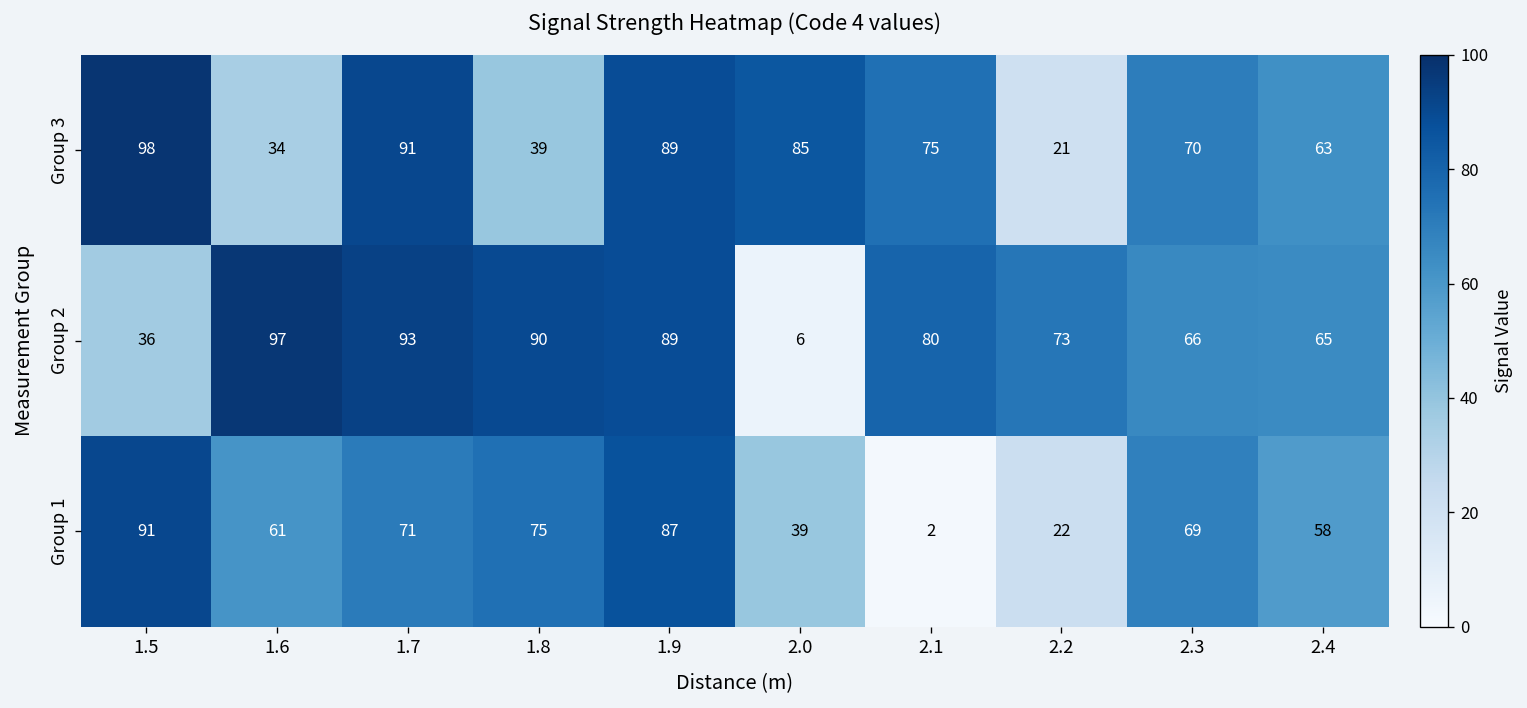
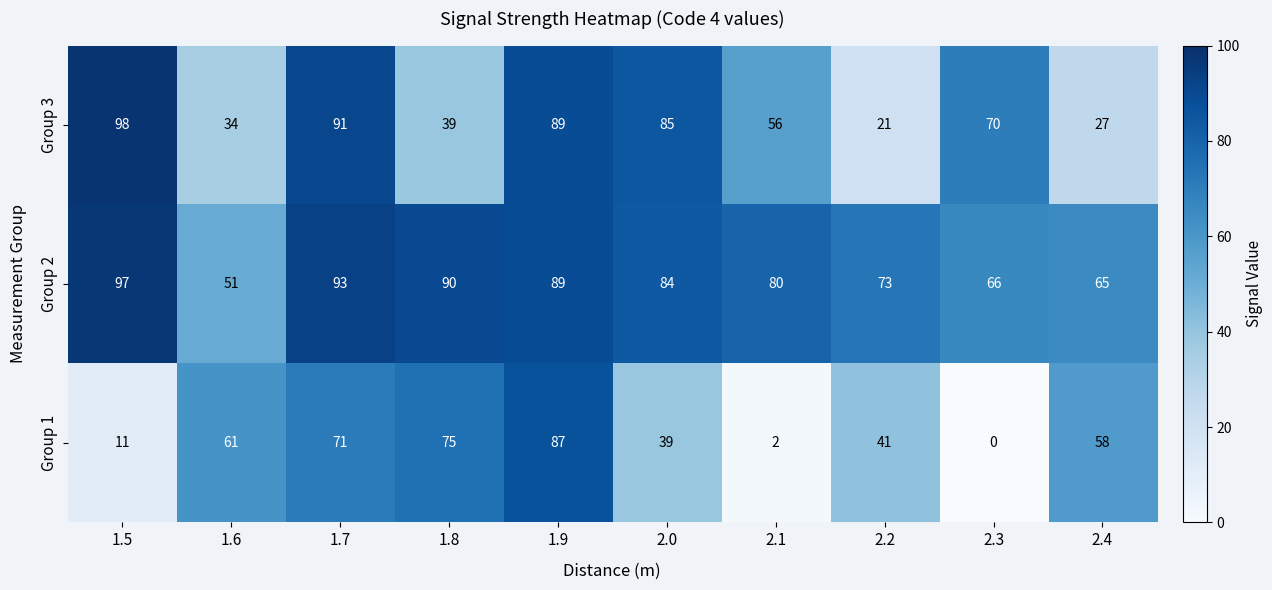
Group 3, 2.1: 75 -> 56
Group 3, 2.4: 63 -> 27
Group 2, 1.5: 36 -> 97
Group 2, 1.6: 97 -> 51
Group 2, 2.0: 6 -> 84
Group 1, 1.5: 91 -> 11
Group 1, 2.2: 22 -> 41
Group 1, 2.3: 69 -> 0
